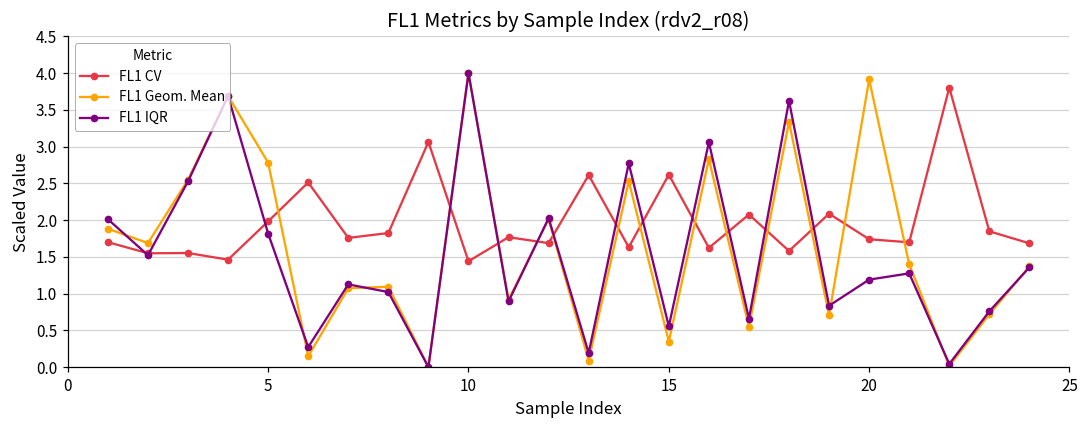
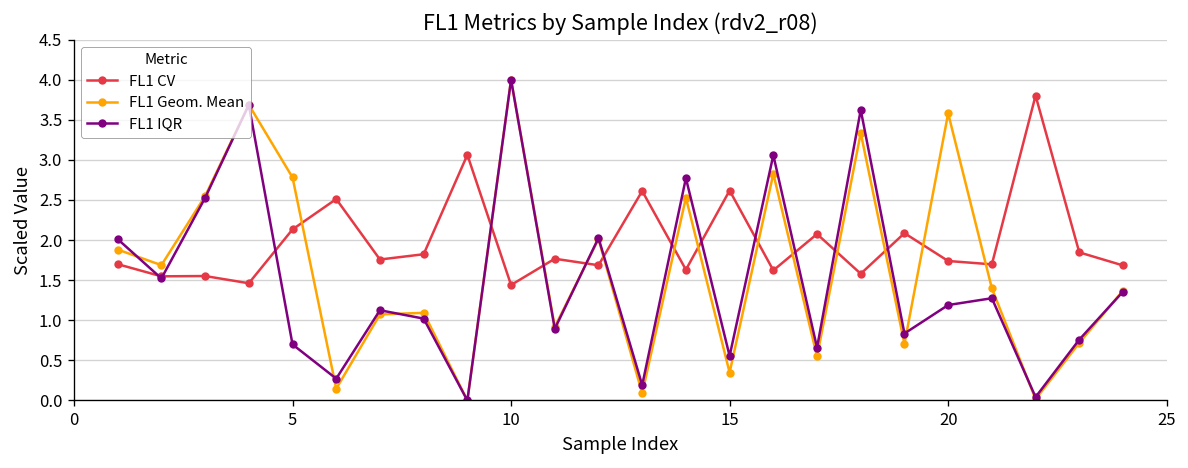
FL1 CV, 5: 2.0 -> 2.1
FL1 IQR, 5: 1.8 -> 0.7
FL1 Geom. Mean, 20: 3.9 -> 3.6
